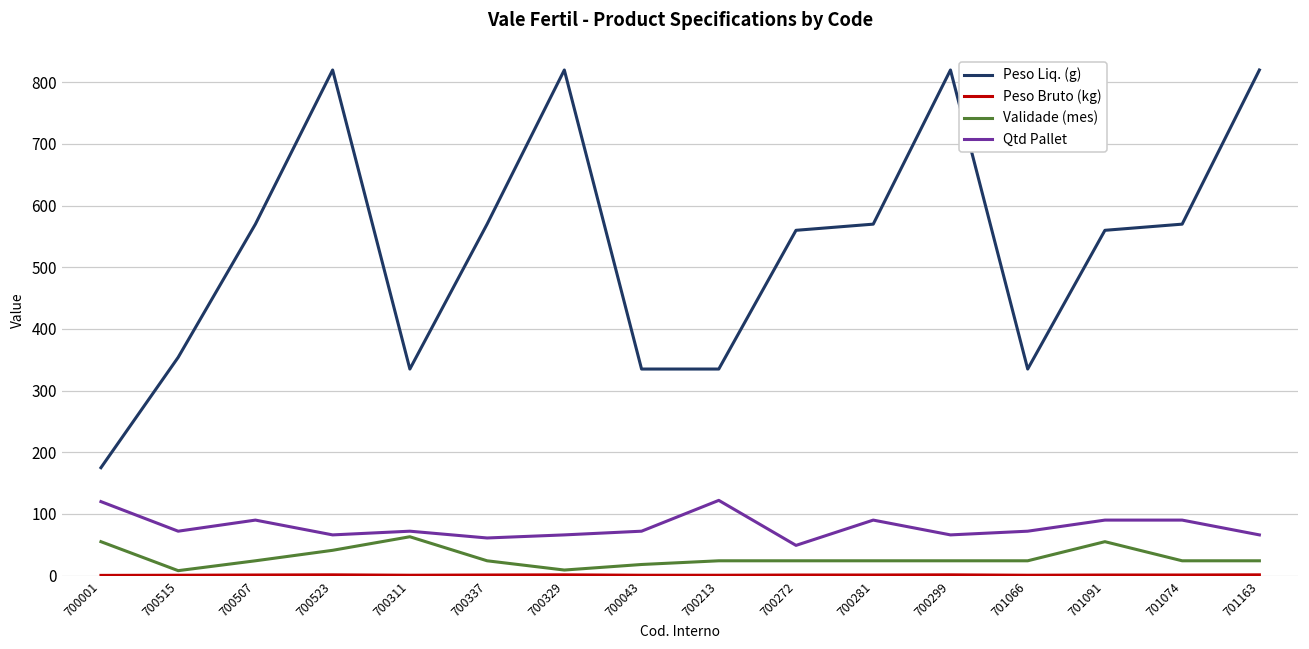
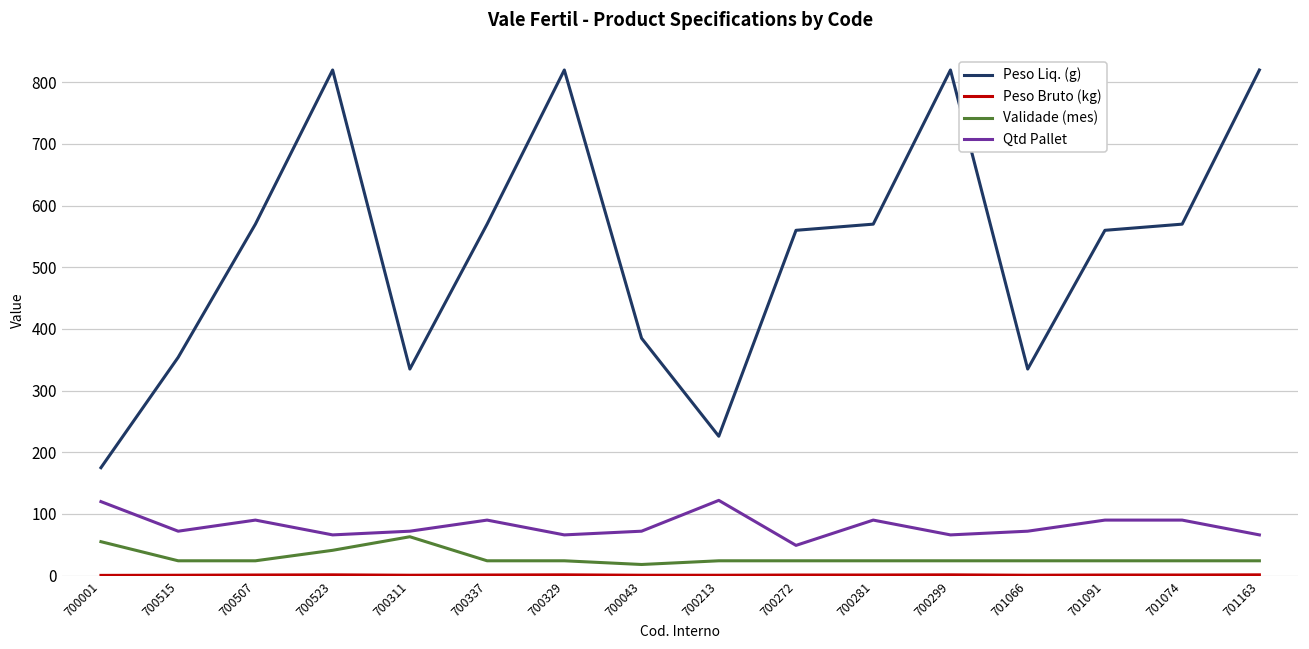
Validade (mes), 700515: 10 -> 20
Qtd Pallet, 700337: 60 -> 90
Validade (mes), 700329: 10 -> 20
Peso Liq. (g), 700043: 340 -> 390
Peso Liq. (g), 700213: 340 -> 230
Validade (mes), 701091: 60 -> 20
